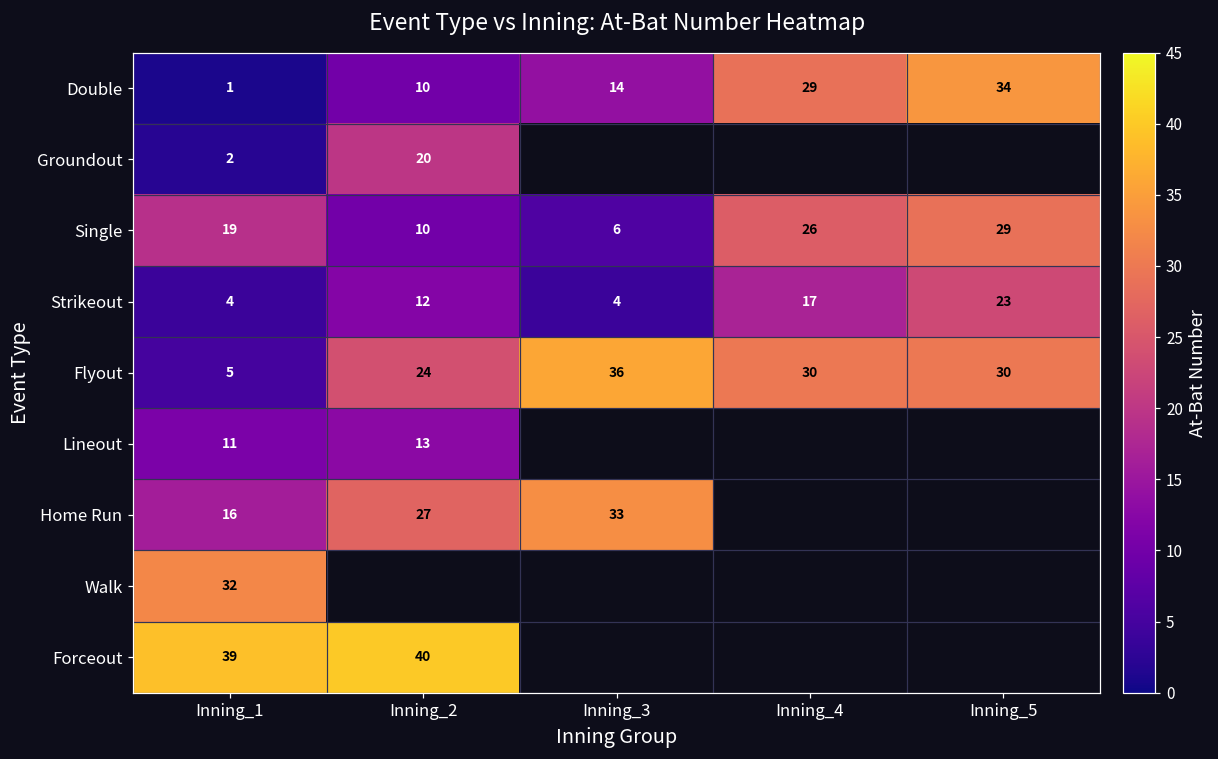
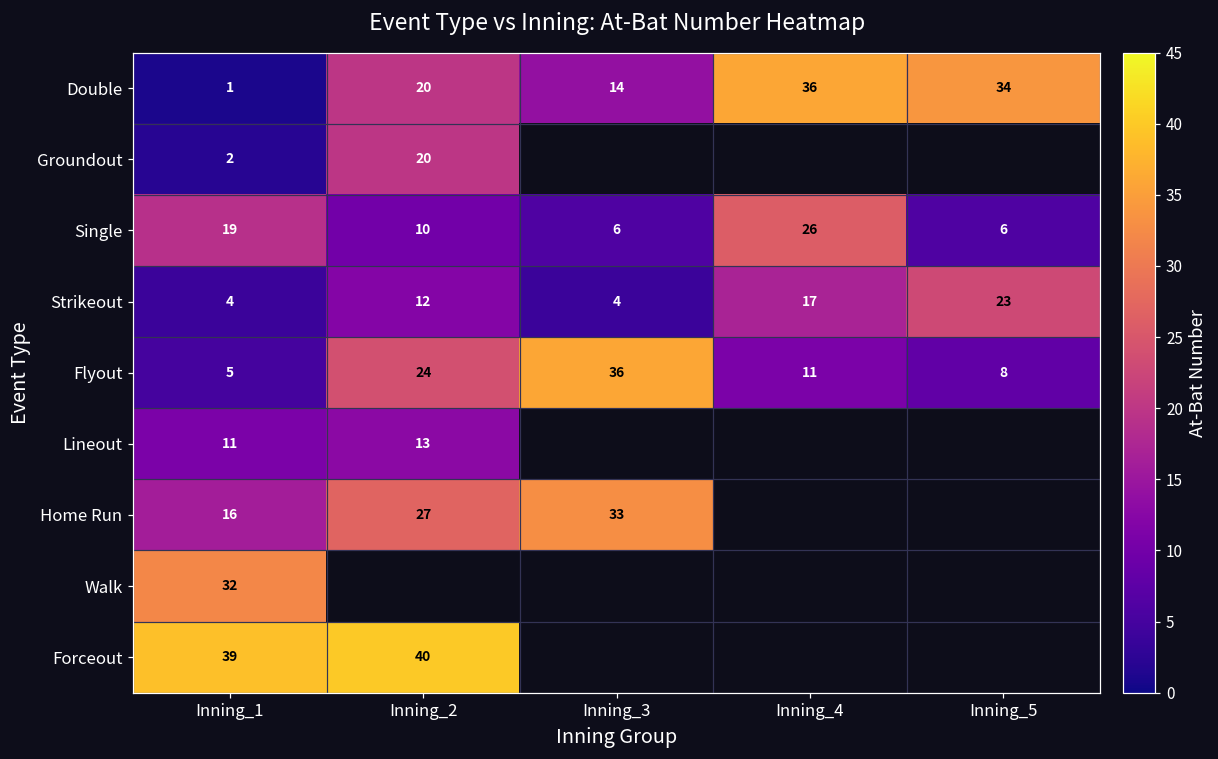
Double, Inning_2: 10 -> 20
Double, Inning_4: 29 -> 36
Single, Inning_5: 29 -> 6
Flyout, Inning_4: 30 -> 11
Flyout, Inning_5: 30 -> 8
